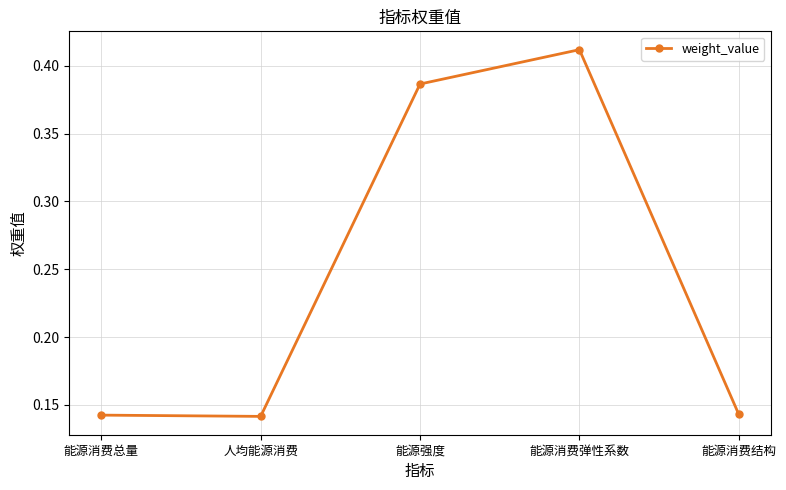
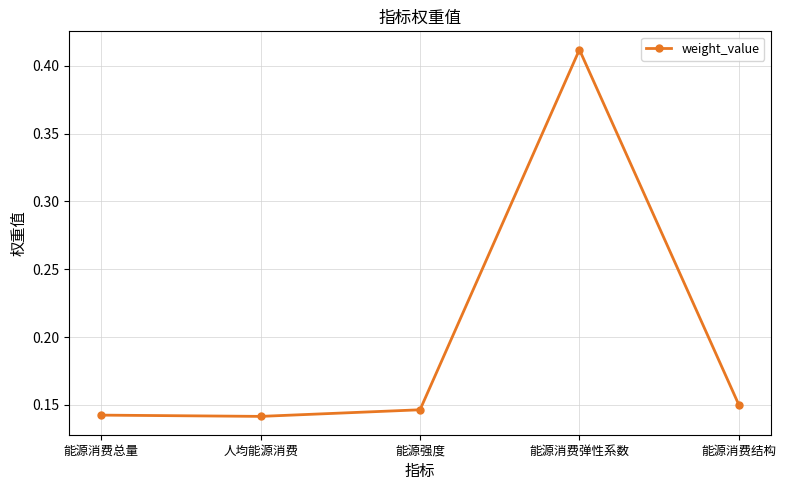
能源强度: 0.387 -> 0.146
能源消费结构: 0.143 -> 0.150
